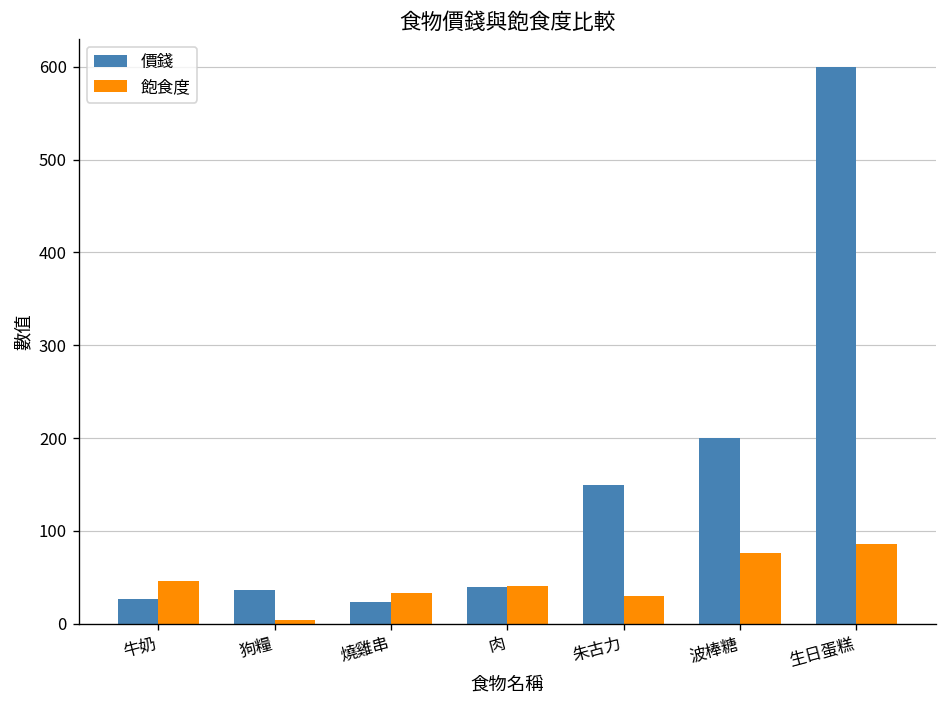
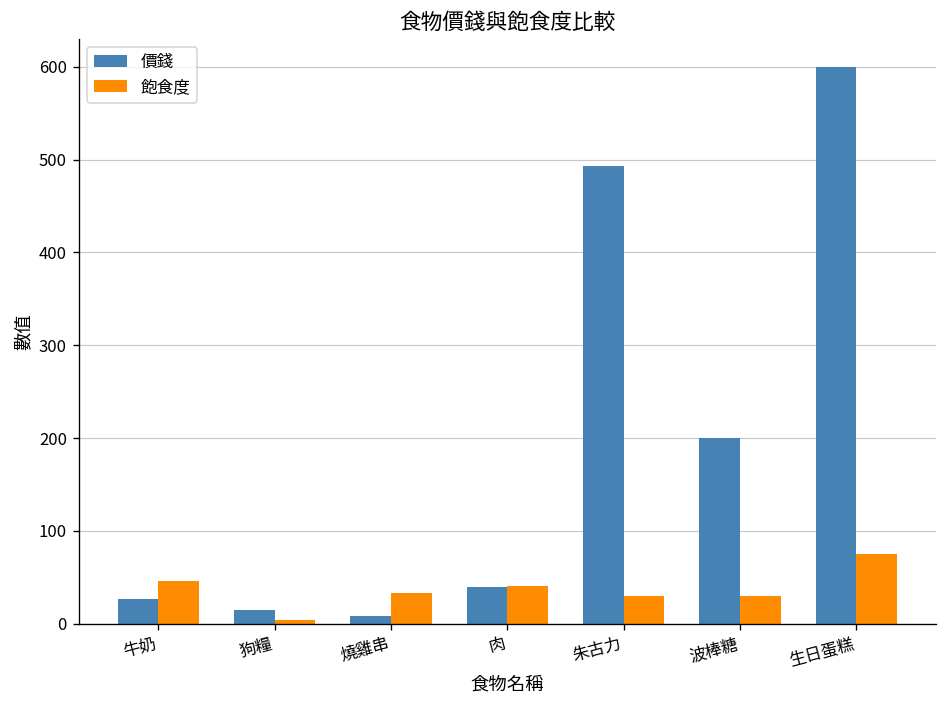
價錢, 狗糧: 40 -> 20
價錢, 燒雞串: 20 -> 10
價錢, 朱古力: 150 -> 490
飽食度, 波棒糖: 80 -> 30
飽食度, 生日蛋糕: 90 -> 80
